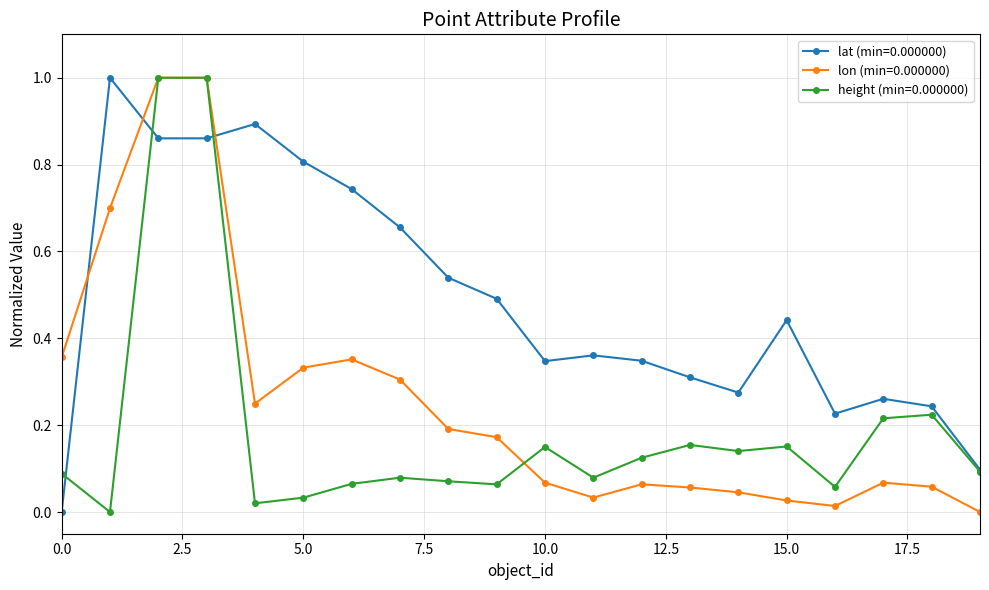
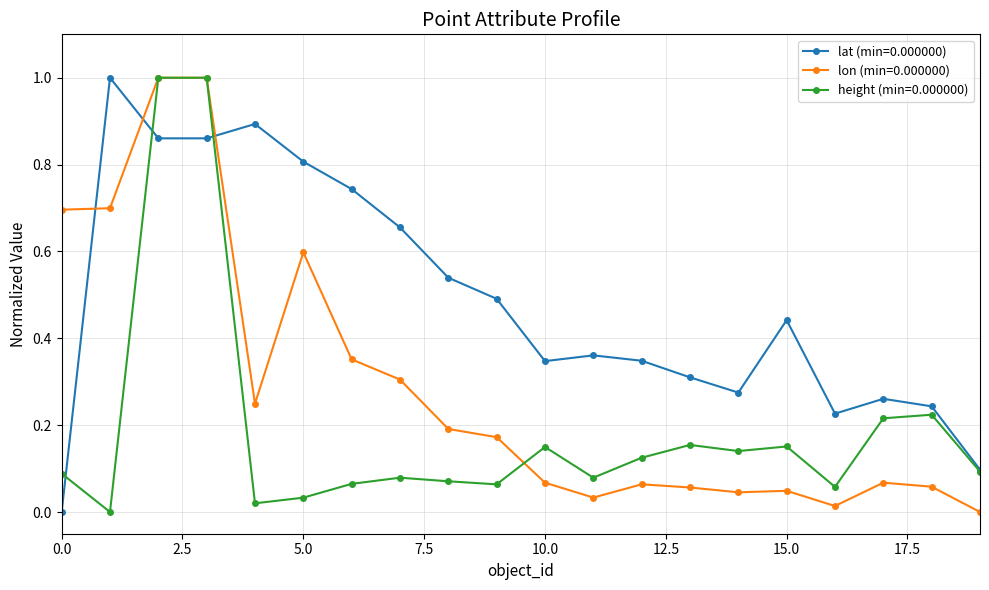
lon (min=0.000000), 0.0: 0.36 -> 0.70
lon (min=0.000000), 5.0: 0.33 -> 0.60
lon (min=0.000000), 15.0: 0.03 -> 0.05
